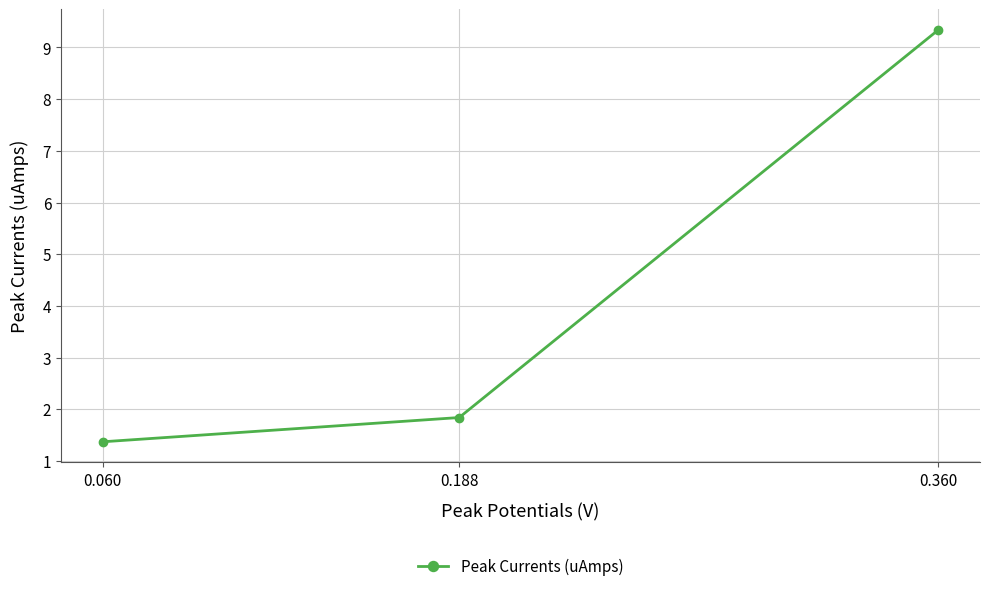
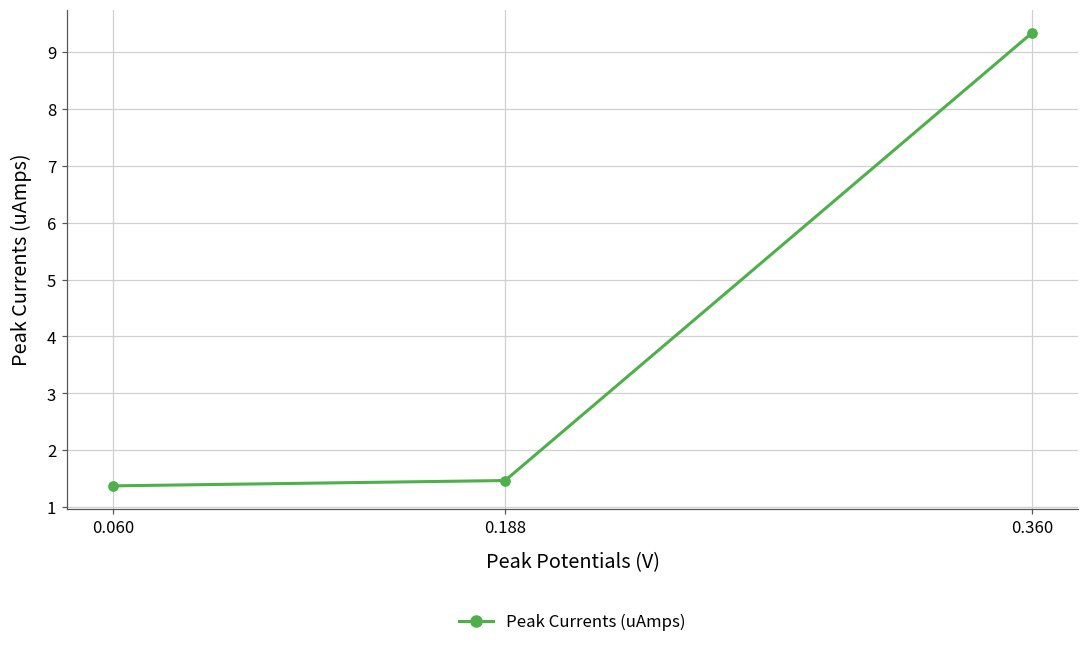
0.188: 1.8 -> 1.5
